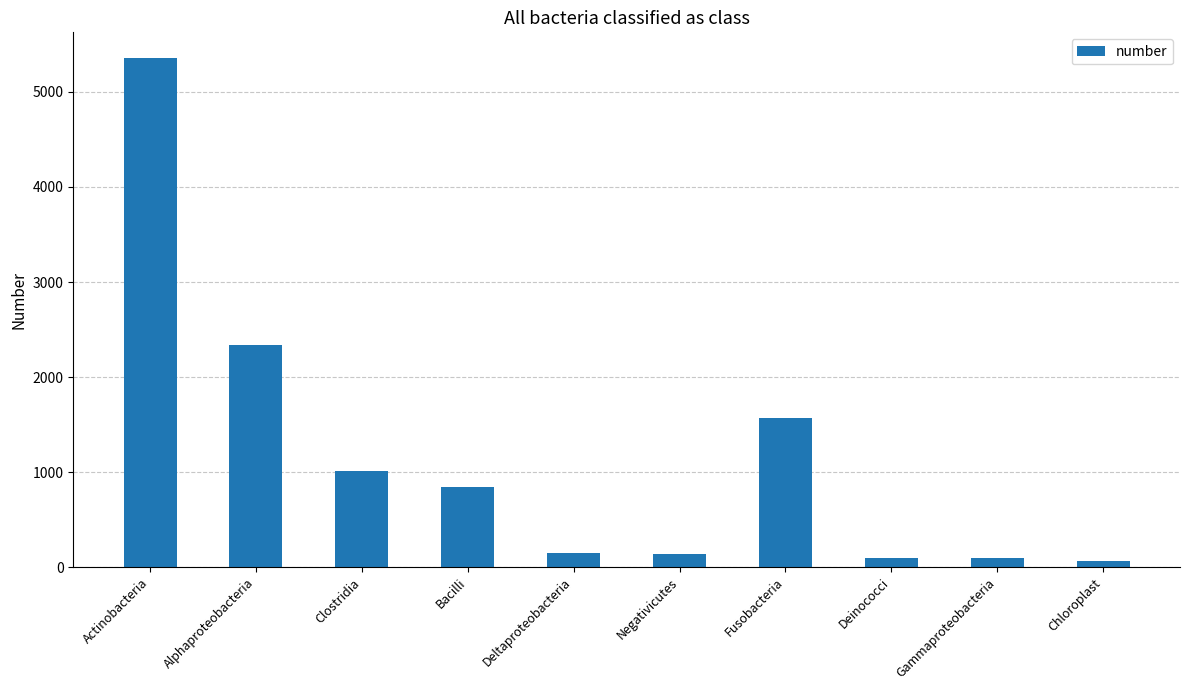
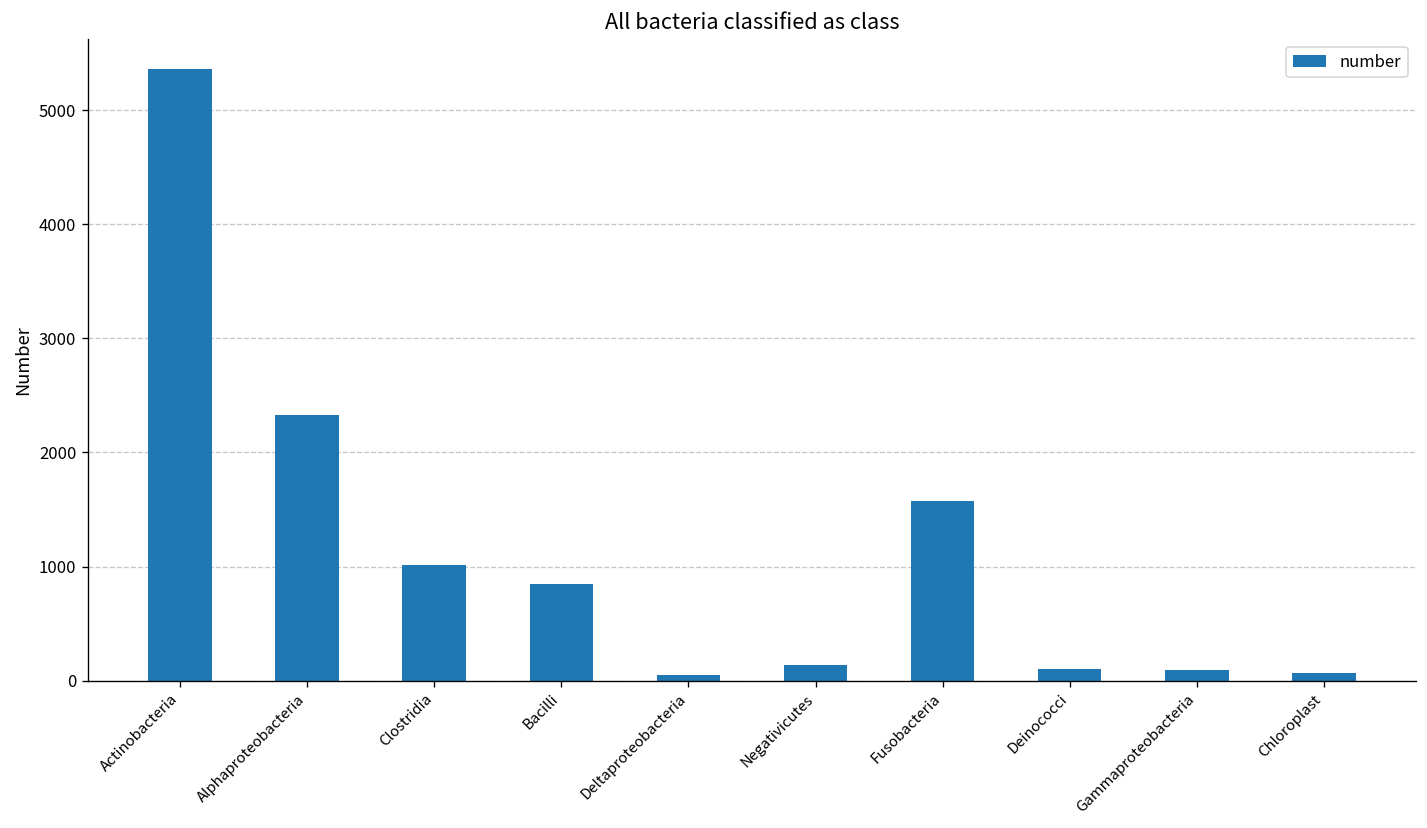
Deltaproteobacteria: 200 -> 0
